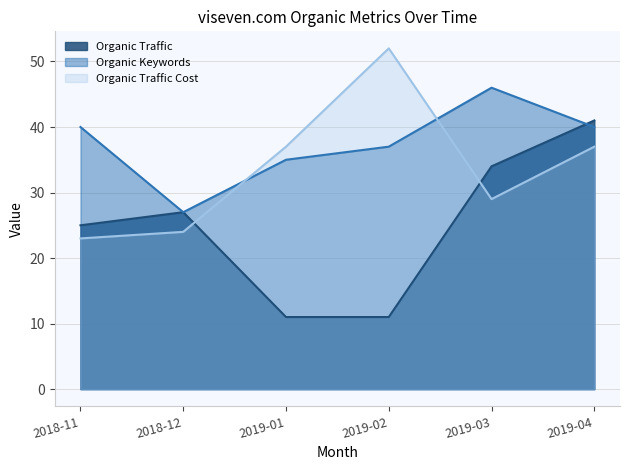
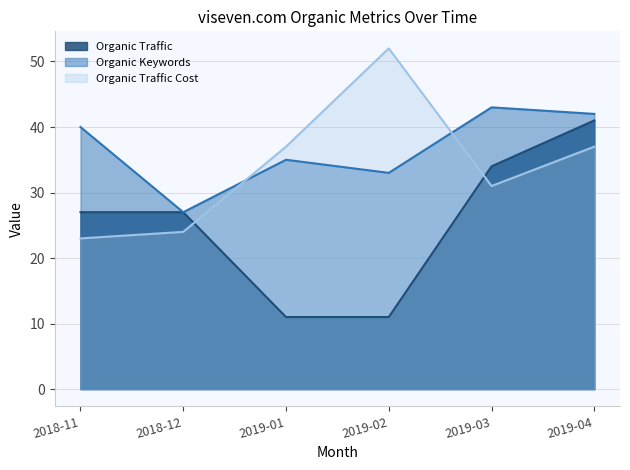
Organic Traffic, 2018-11: 25 -> 27
Organic Keywords, 2019-02: 37 -> 33
Organic Keywords, 2019-03: 46 -> 43
Organic Traffic Cost, 2019-03: 29 -> 31
Organic Keywords, 2019-04: 40 -> 42
